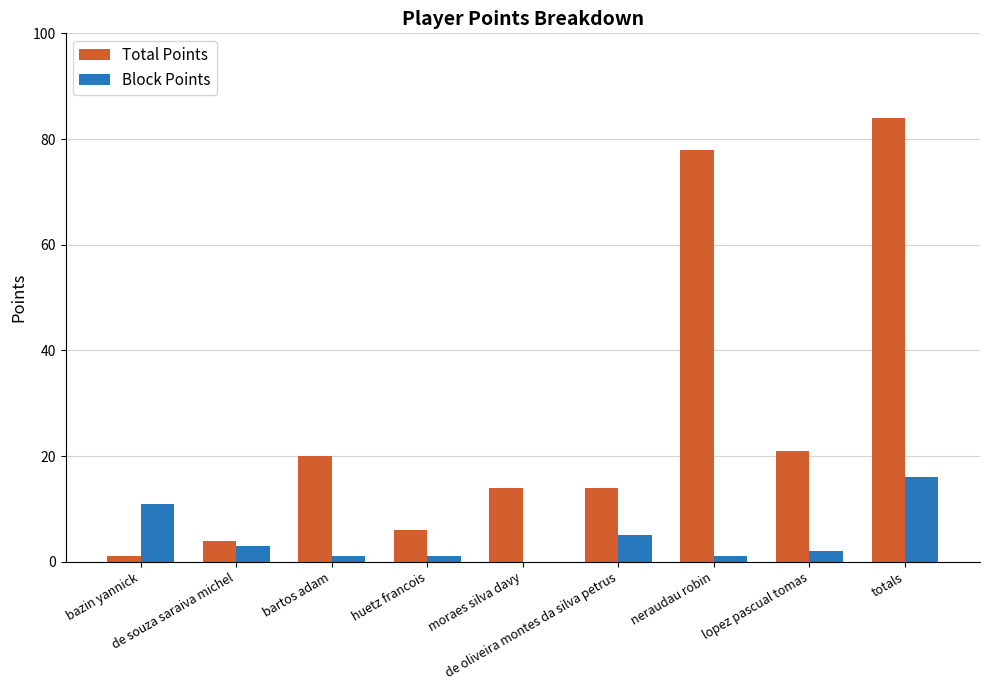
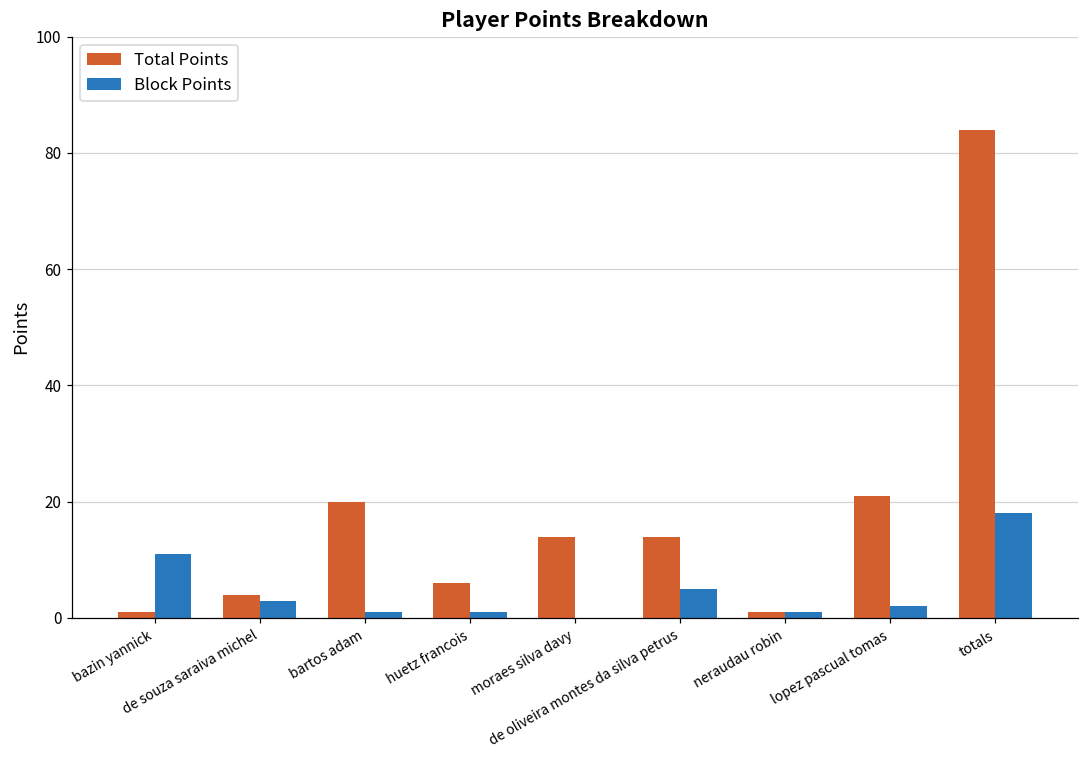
Total Points, neraudau robin: 78 -> 1
Block Points, totals: 16 -> 18
